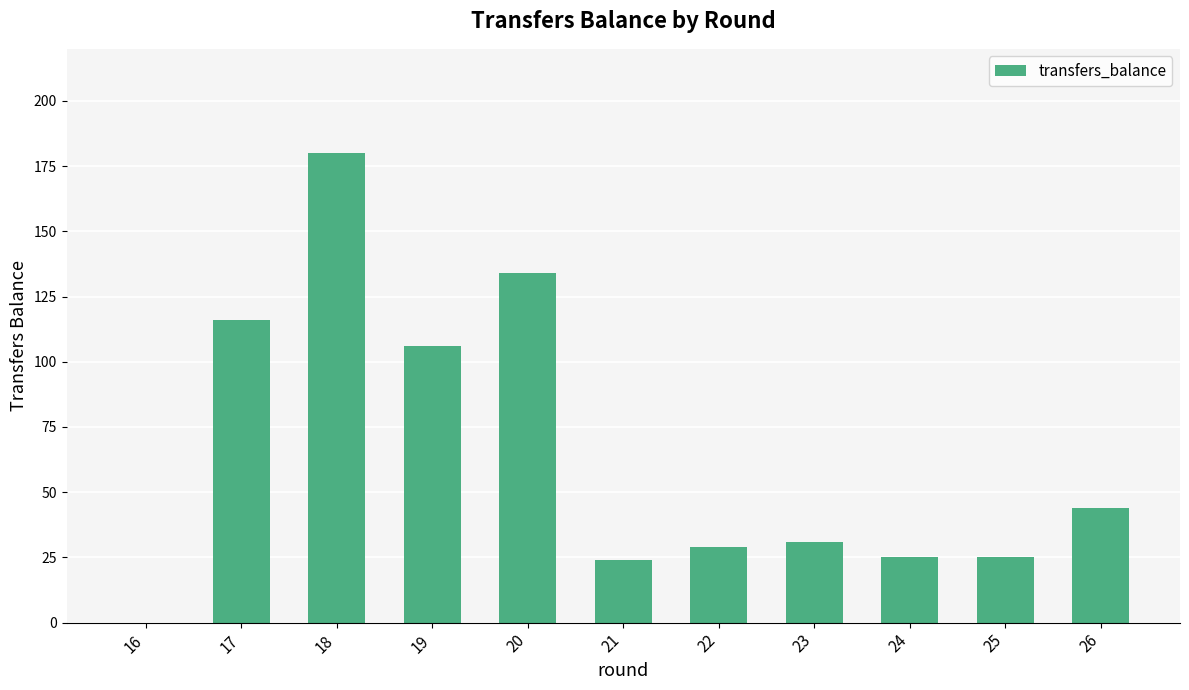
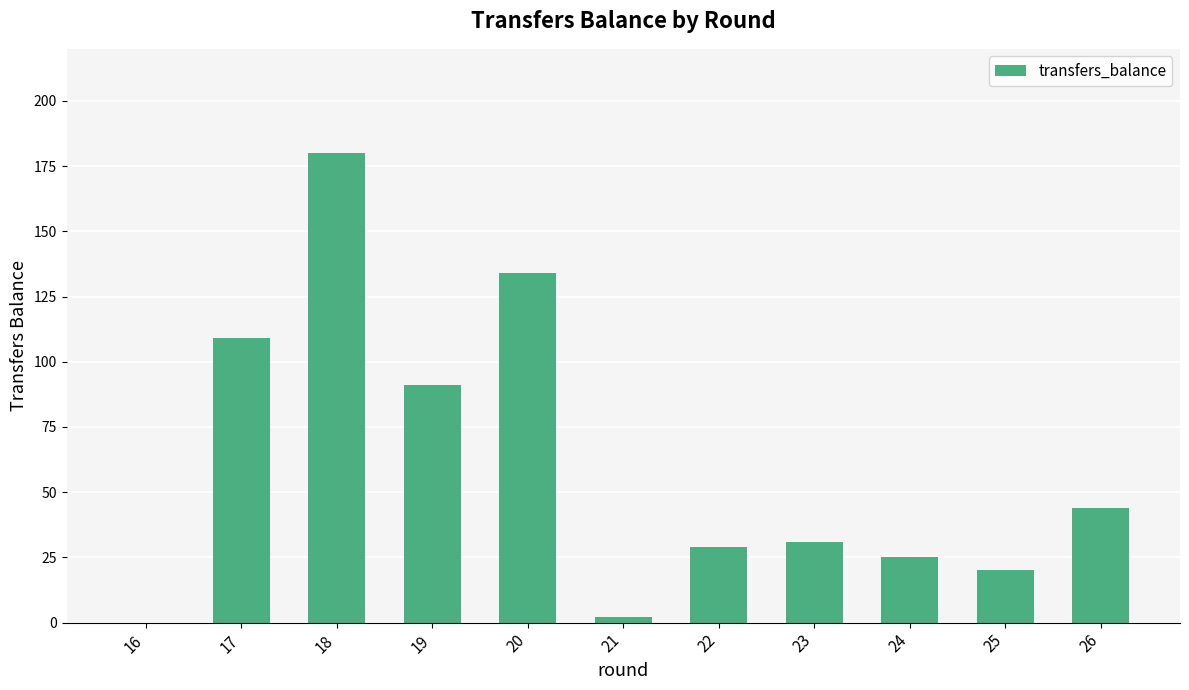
17: 116 -> 109
19: 106 -> 91
21: 24 -> 2
25: 25 -> 20
